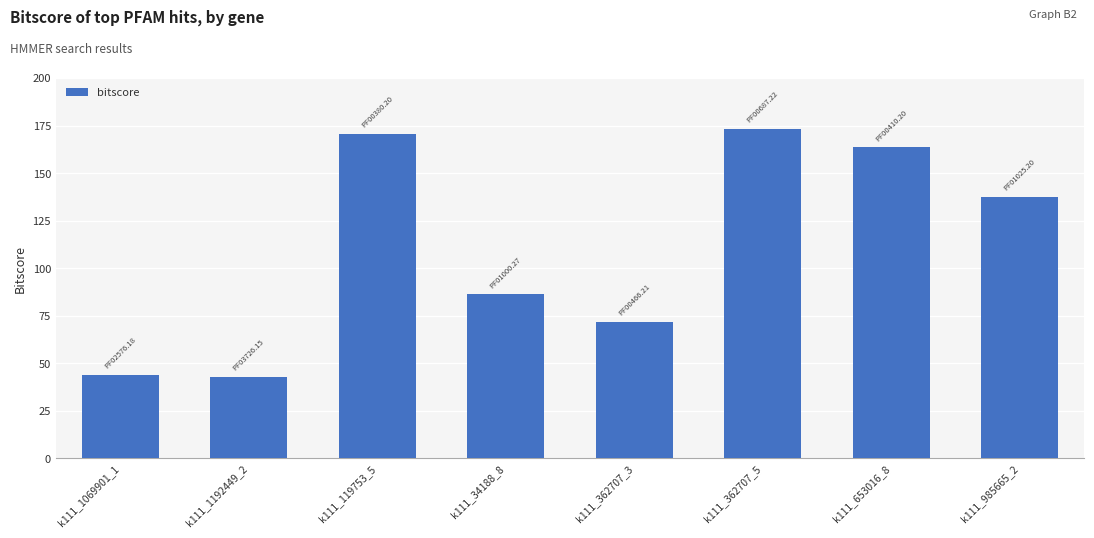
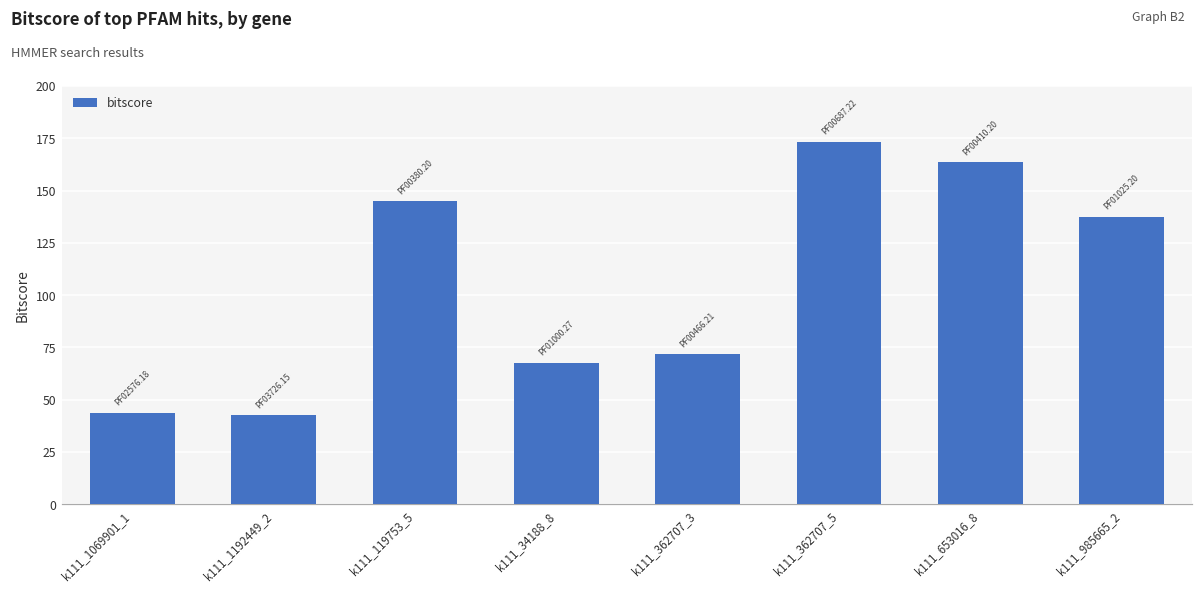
k111_119753_5: 171 -> 145
k111_34188_8: 86 -> 68
